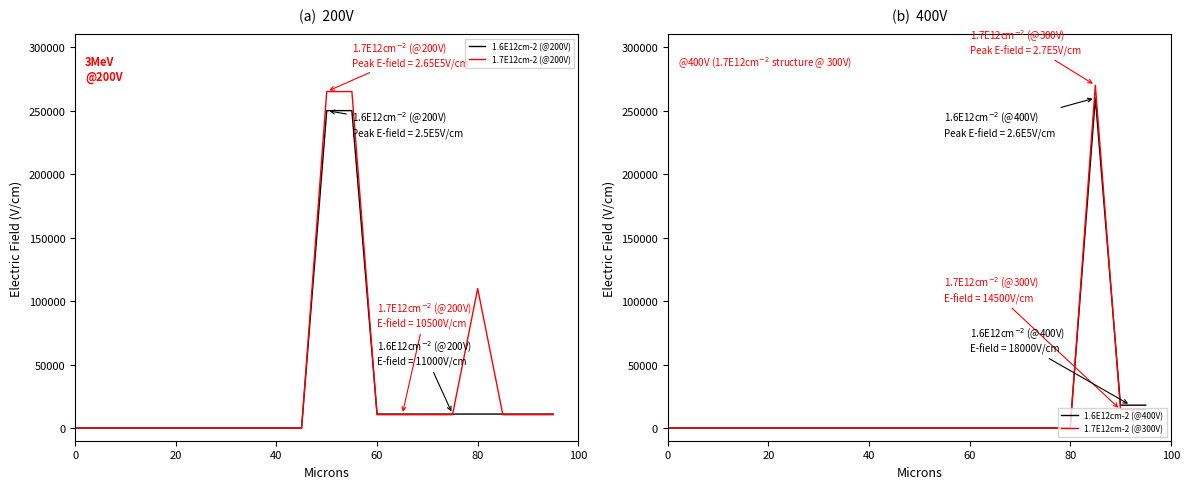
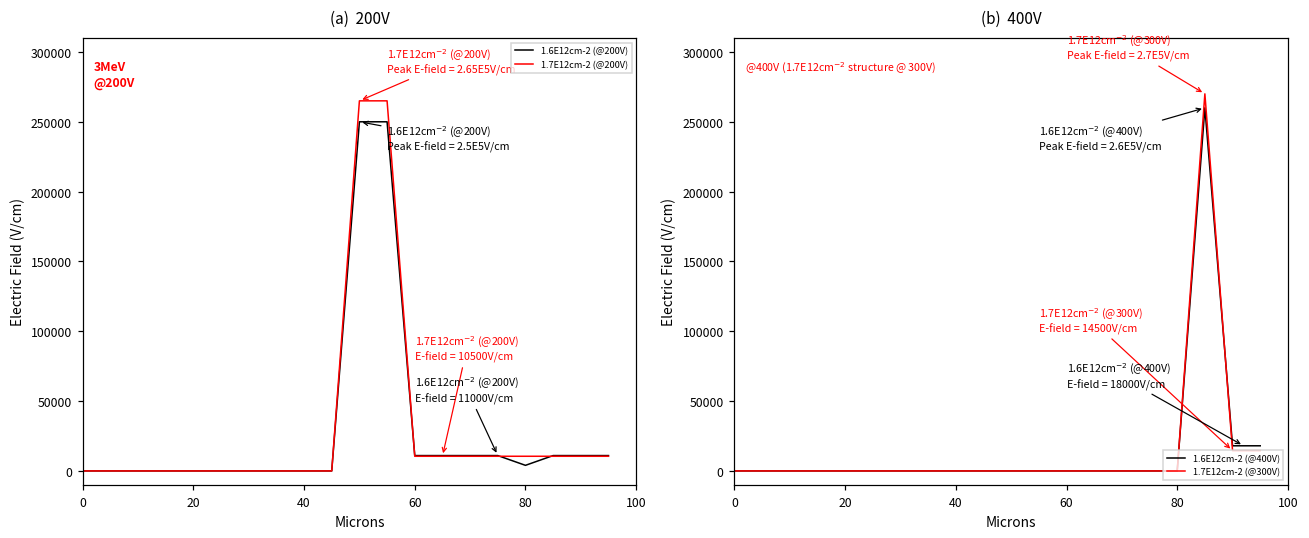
(a) 200V, 1.6E12cm-2 (@200V), 80: 11000 -> 4000
(a) 200V, 1.7E12cm-2 (@200V), 80: 110000 -> 11000
